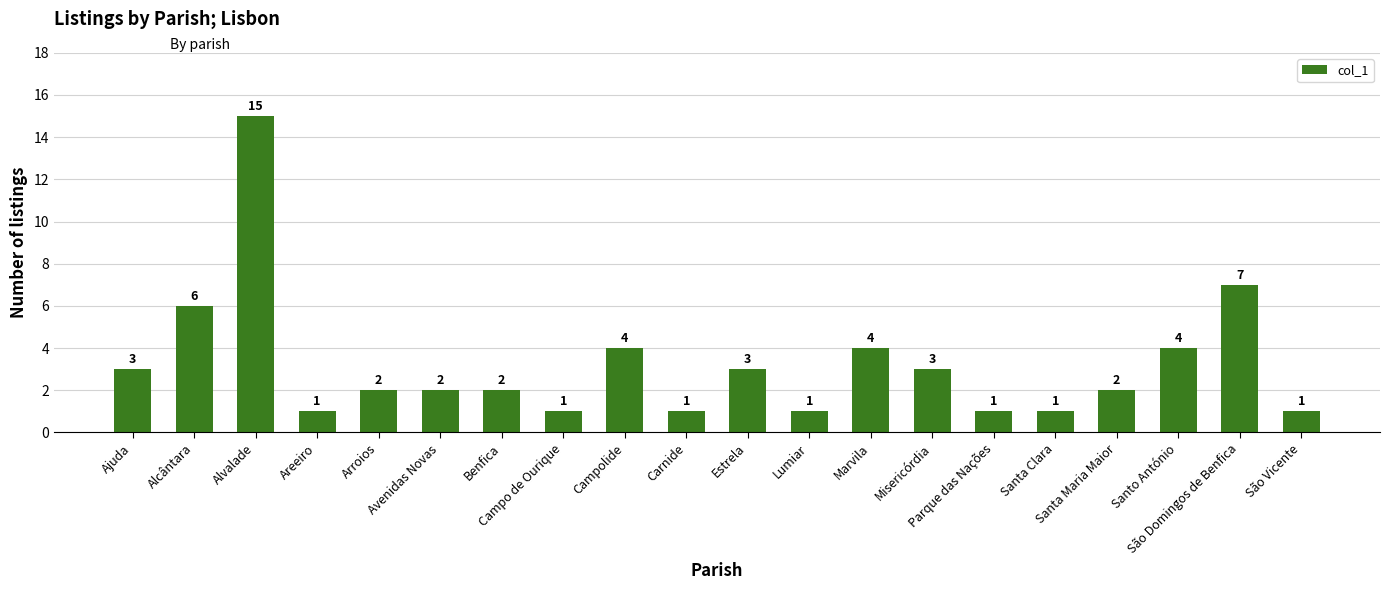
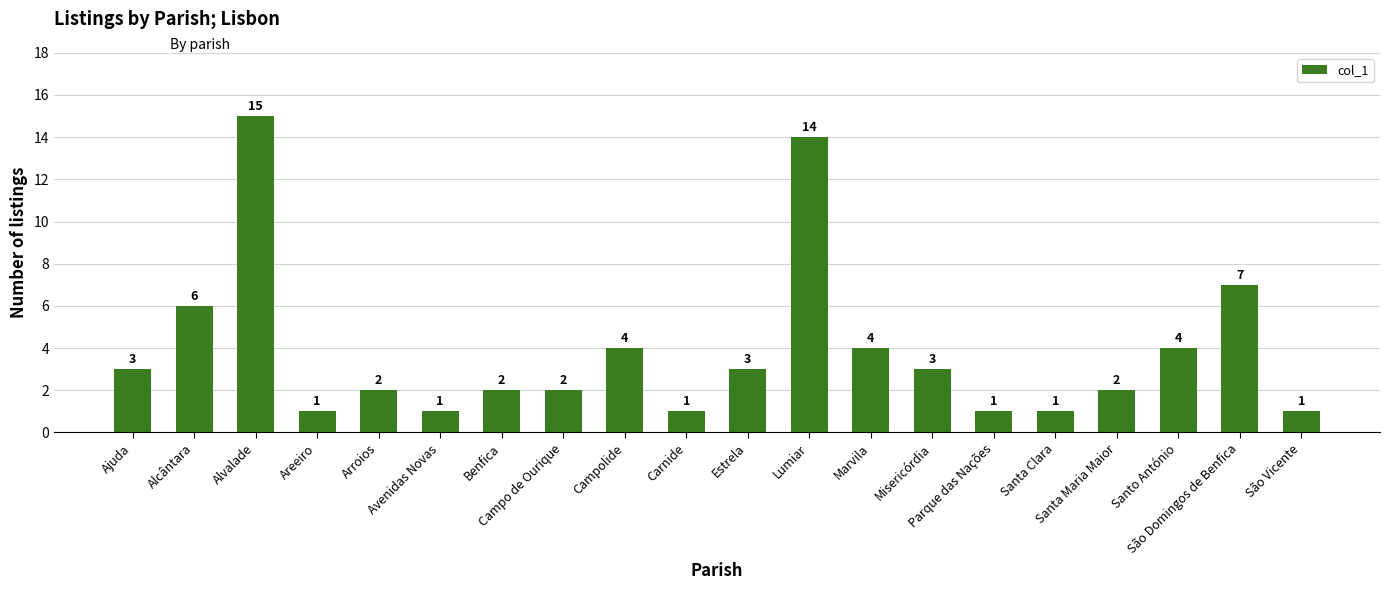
Avenidas Novas: 2 -> 1
Campo de Ourique: 1 -> 2
Lumiar: 1 -> 14
